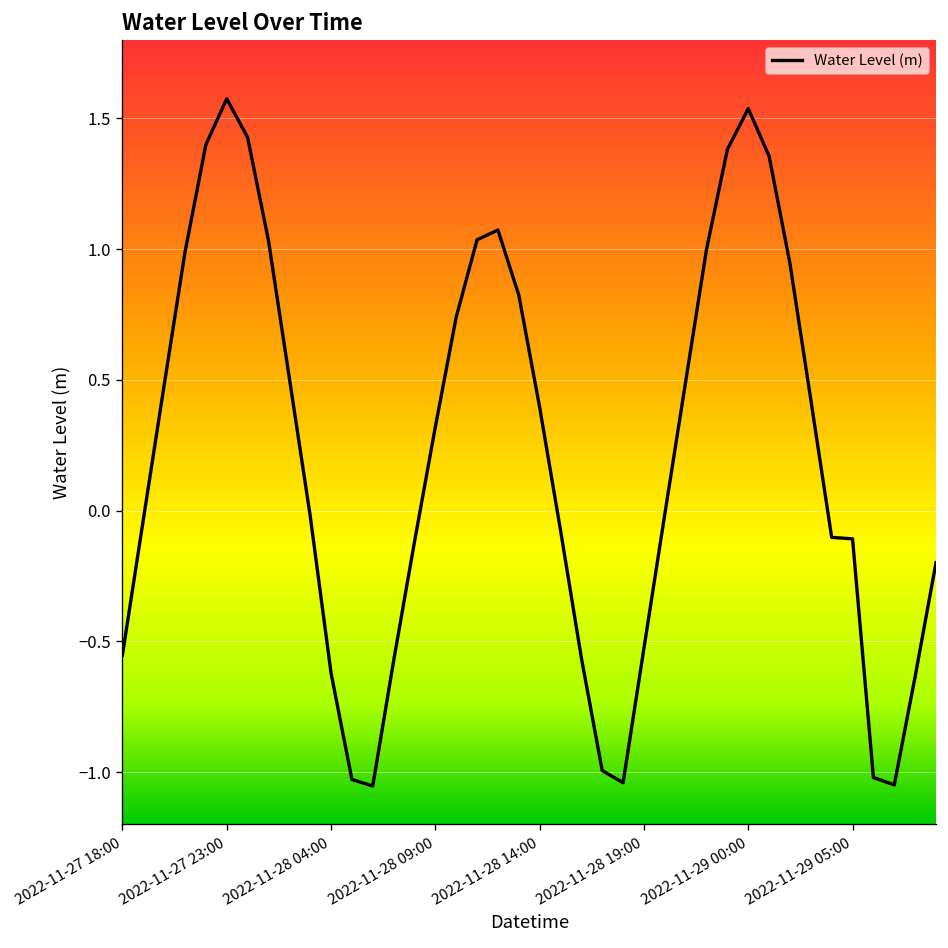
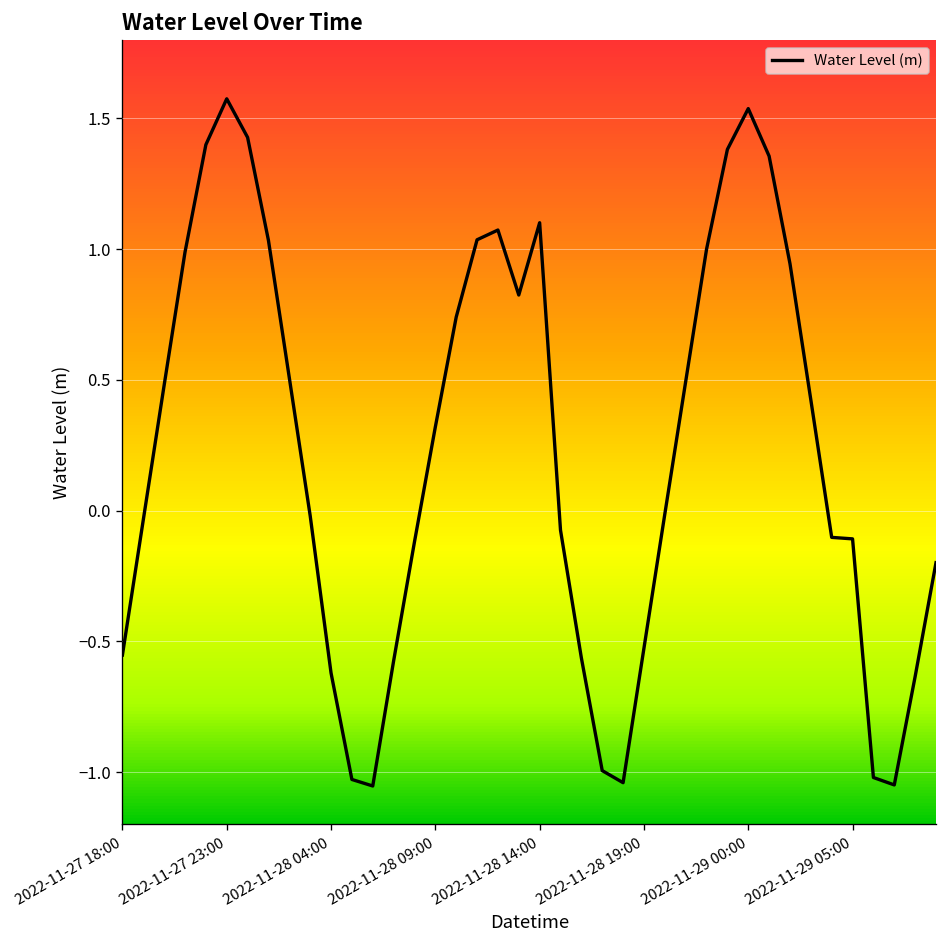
2022-11-28 14:00: 0.40 -> 1.10
